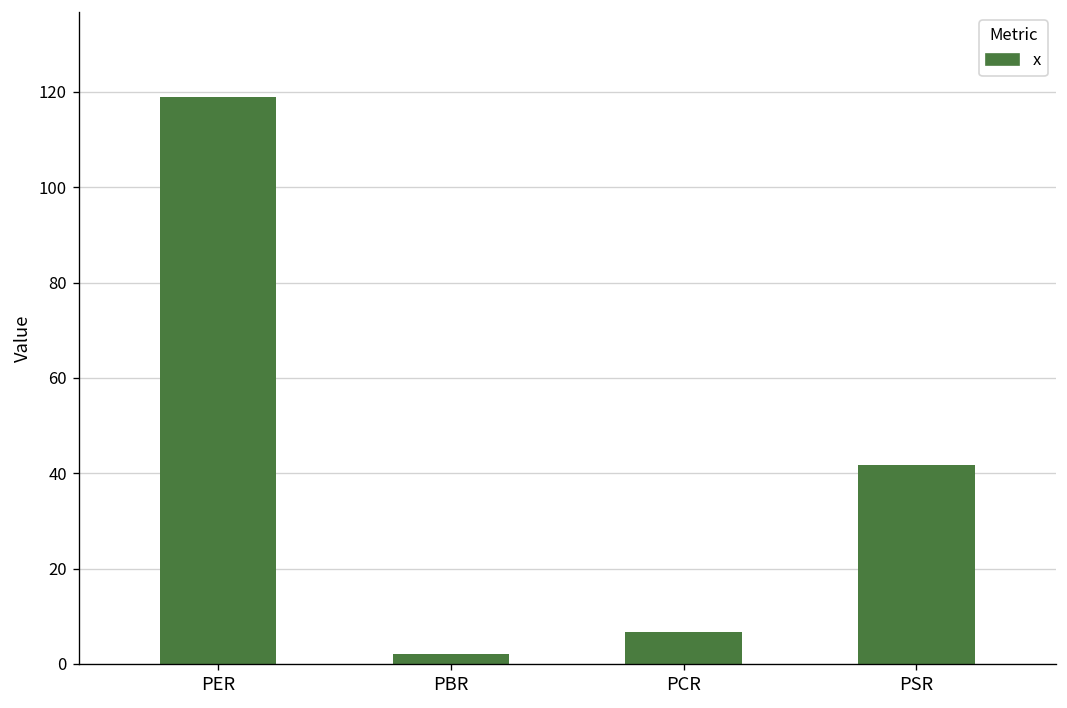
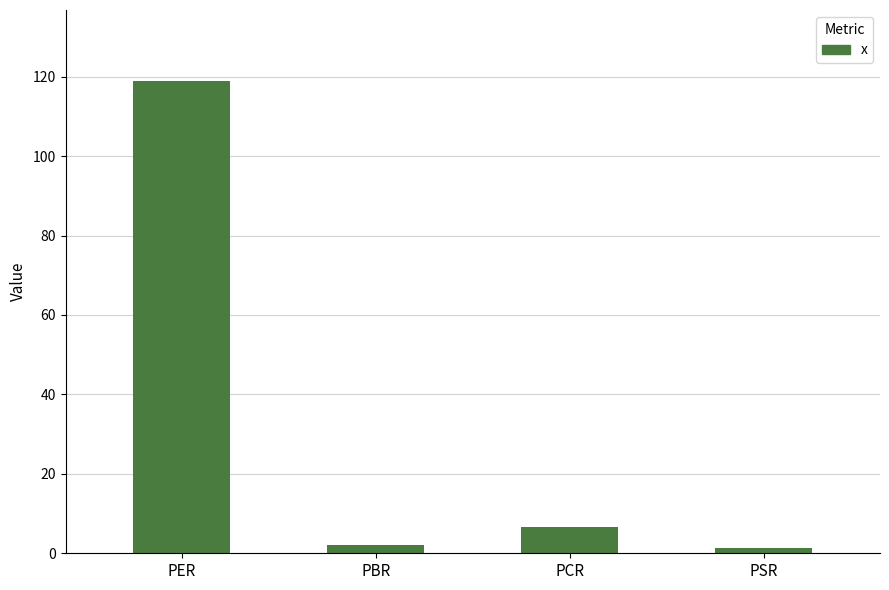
PSR: 42 -> 1
